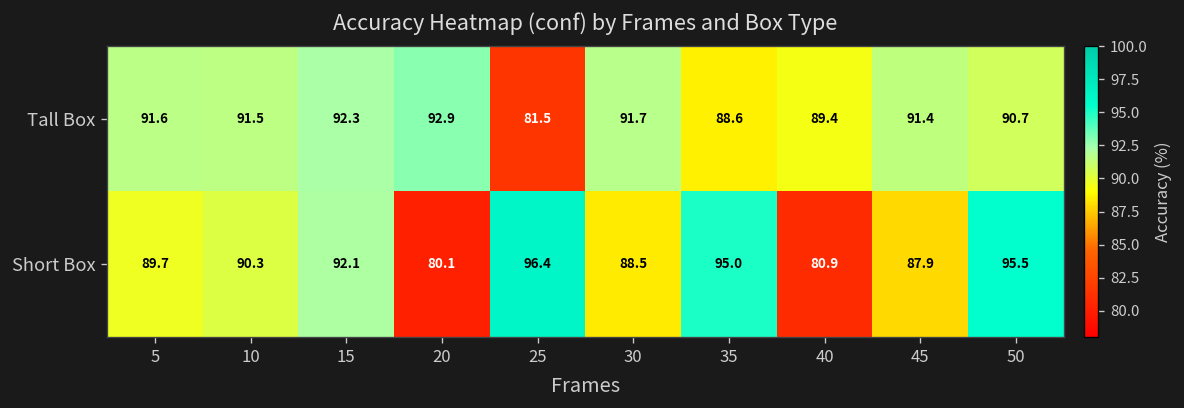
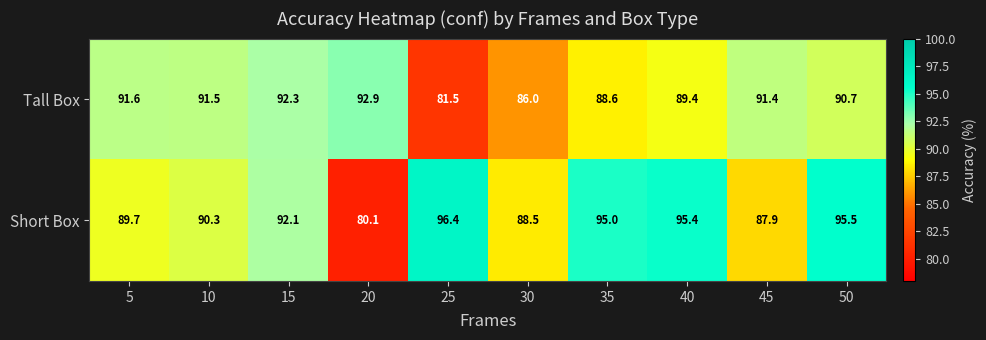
Tall Box, 30: 91.7 -> 86.0
Short Box, 40: 80.9 -> 95.4
